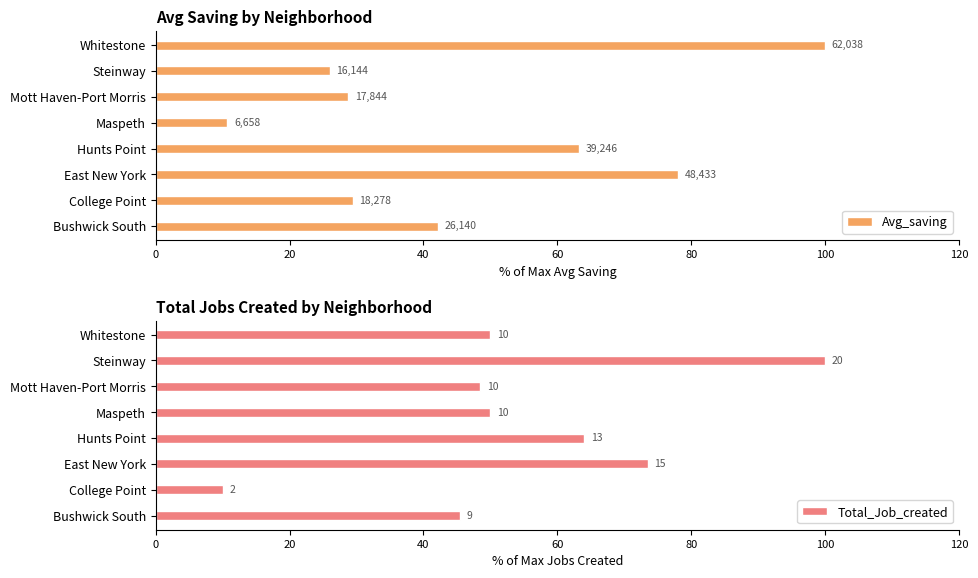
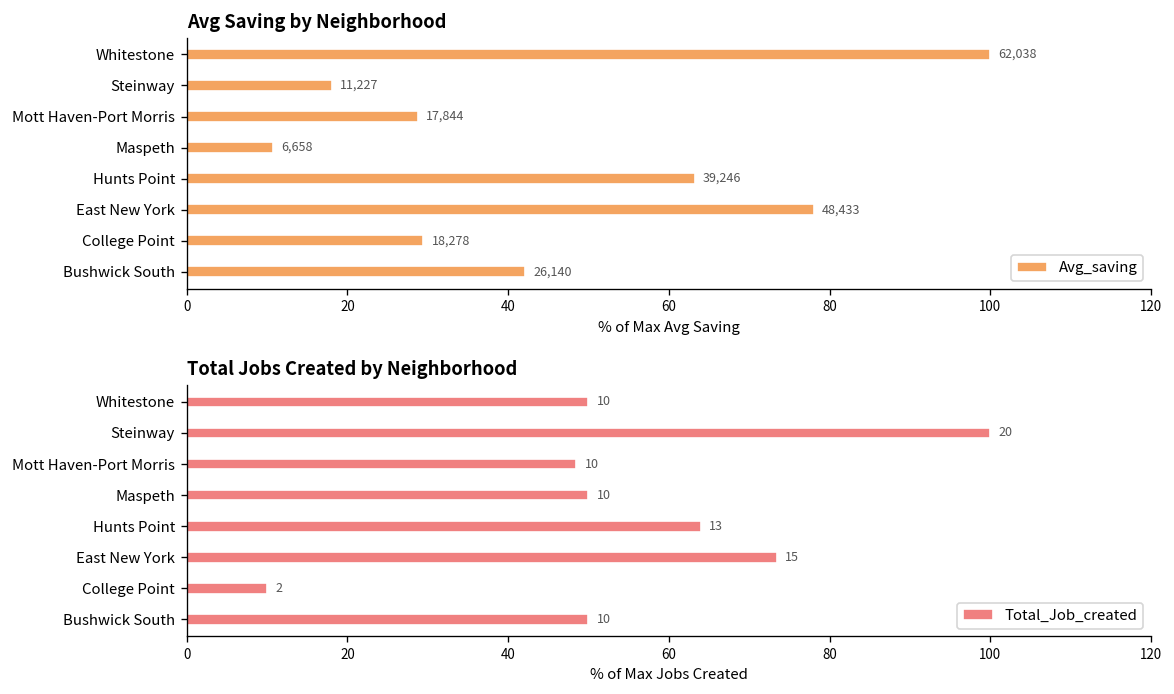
Avg Saving by Neighborhood, Steinway: 16,144 -> 11,227
Total Jobs Created by Neighborhood, Bushwick South: 9 -> 10
